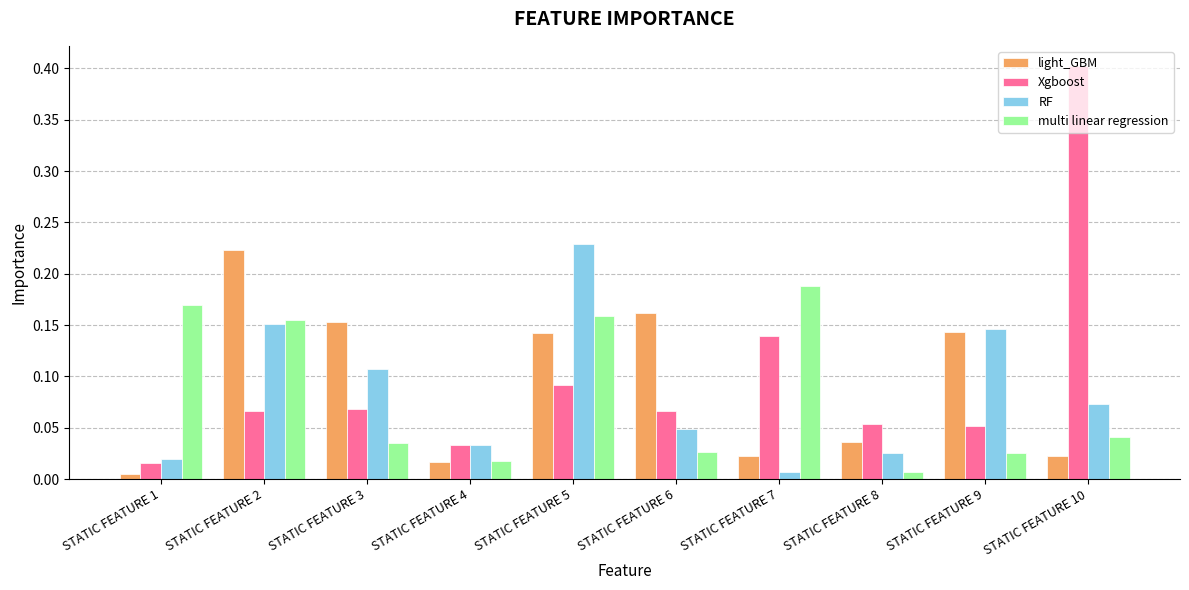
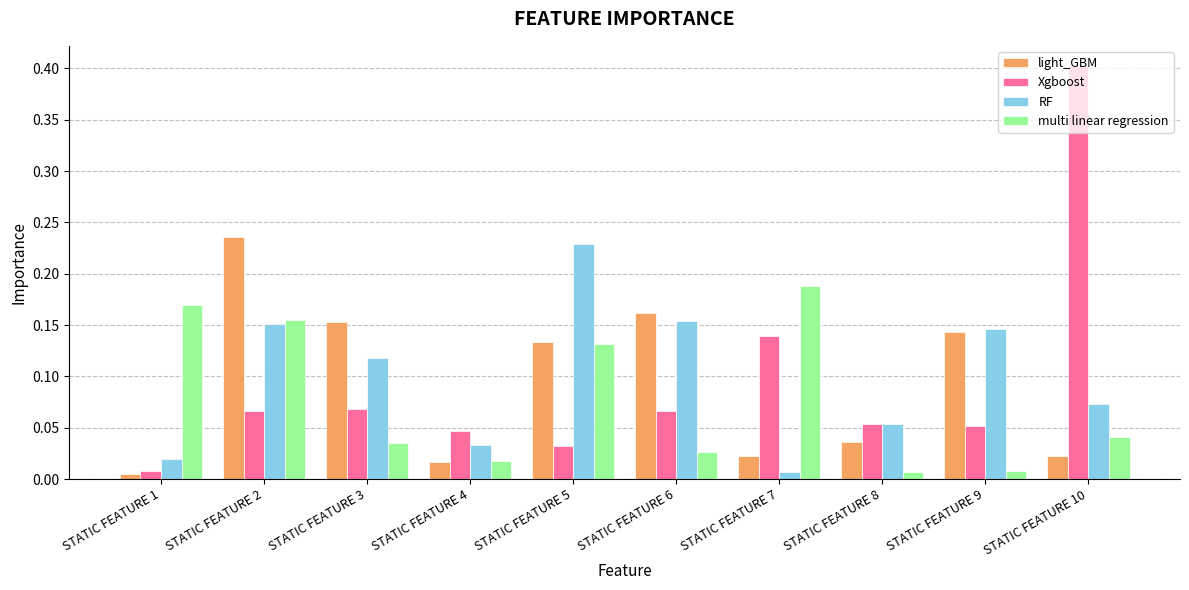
Xgboost, STATIC FEATURE 1: 0.015 -> 0.007
light_GBM, STATIC FEATURE 2: 0.224 -> 0.236
RF, STATIC FEATURE 3: 0.107 -> 0.118
Xgboost, STATIC FEATURE 4: 0.033 -> 0.047
light_GBM, STATIC FEATURE 5: 0.143 -> 0.134
Xgboost, STATIC FEATURE 5: 0.091 -> 0.033
multi linear regression, STATIC FEATURE 5: 0.158 -> 0.132
RF, STATIC FEATURE 6: 0.048 -> 0.154
RF, STATIC FEATURE 8: 0.025 -> 0.054
multi linear regression, STATIC FEATURE 9: 0.026 -> 0.008
